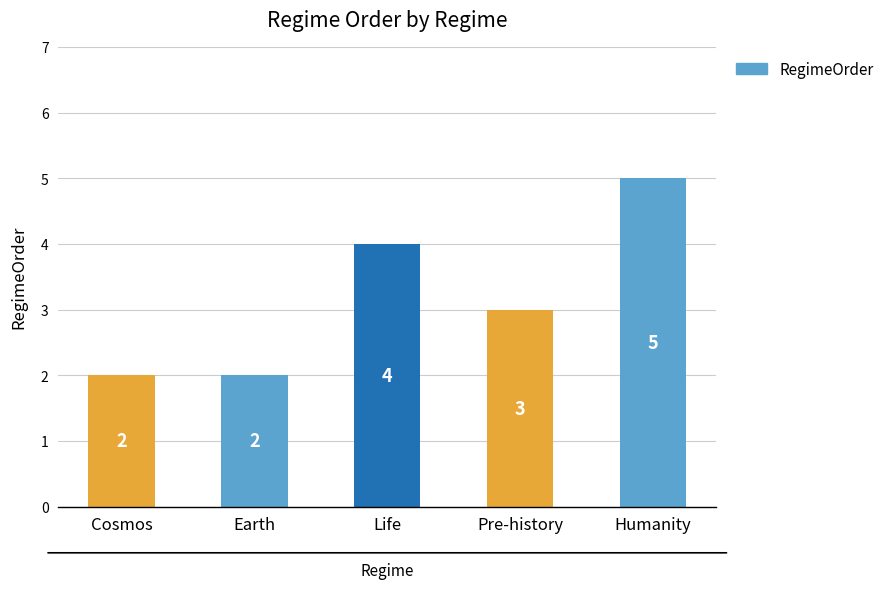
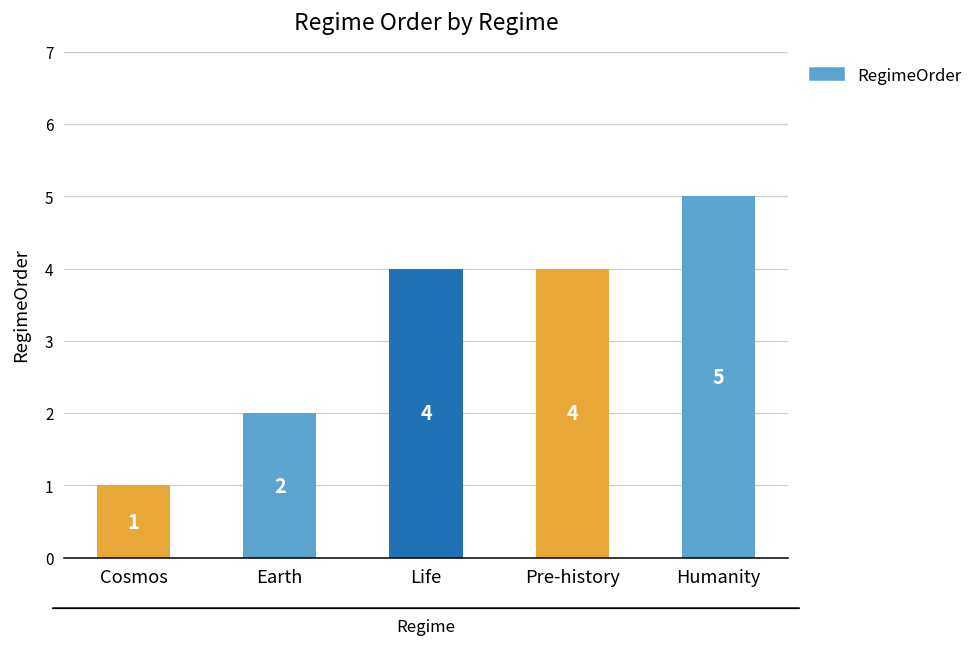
Cosmos: 2 -> 1
Pre-history: 3 -> 4
